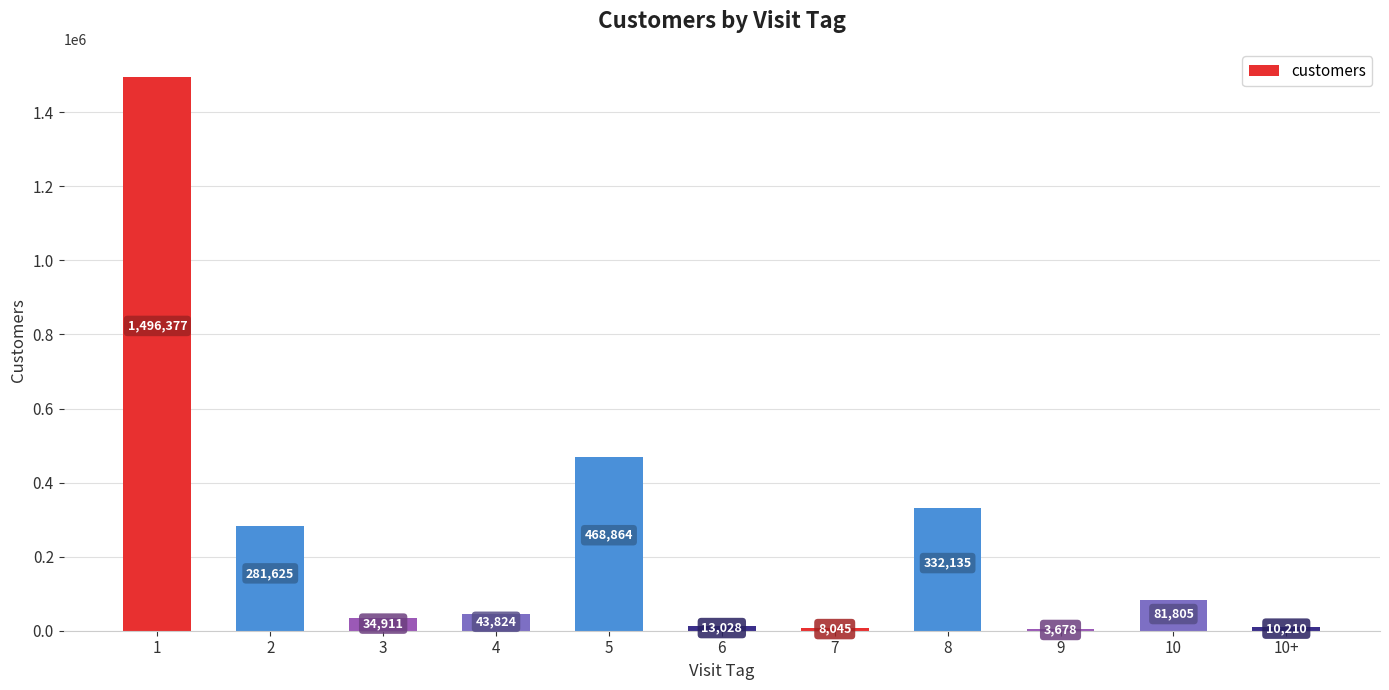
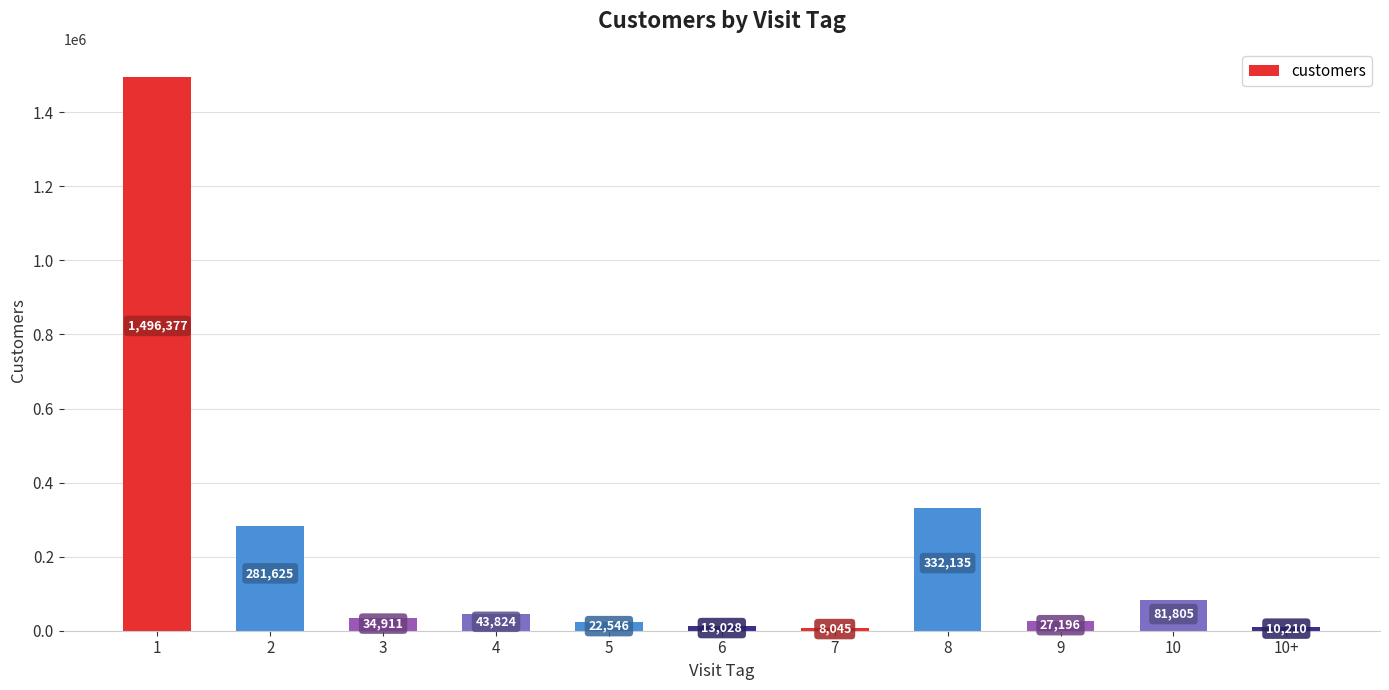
5: 468,864 -> 22,546
9: 3,678 -> 27,196
